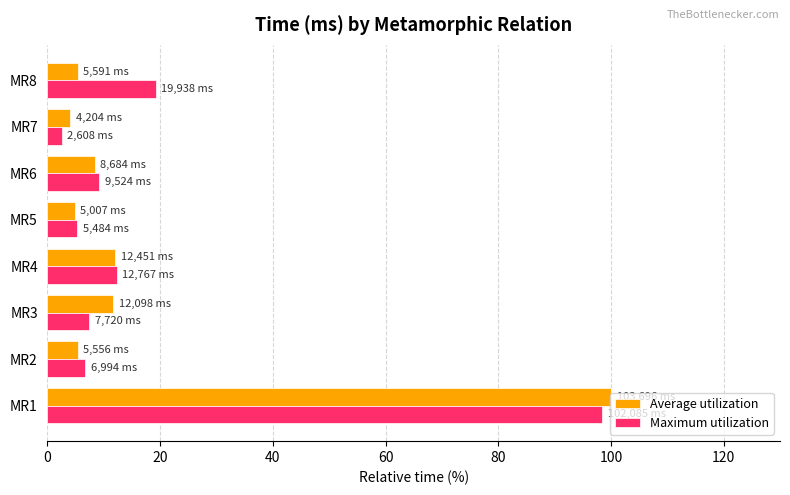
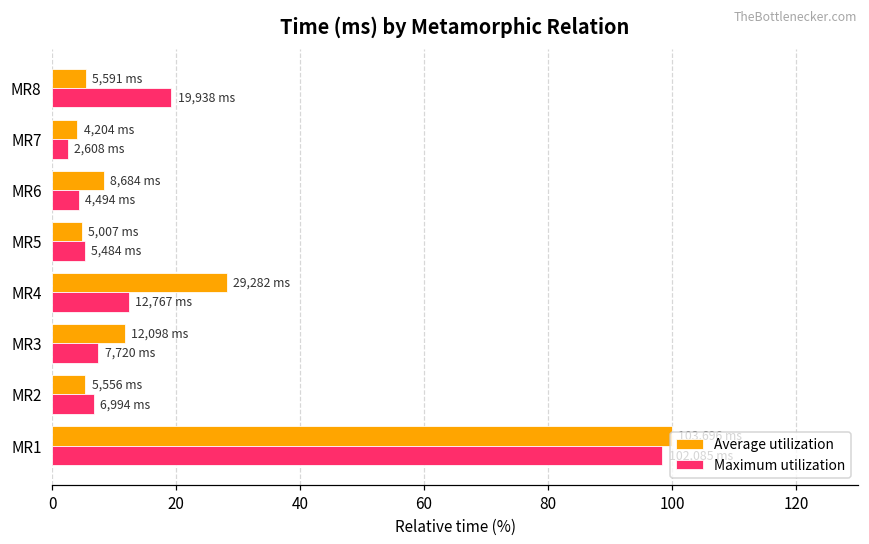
Maximum utilization, MR6: 9,524 -> 4,494
Average utilization, MR4: 12,451 -> 29,282
